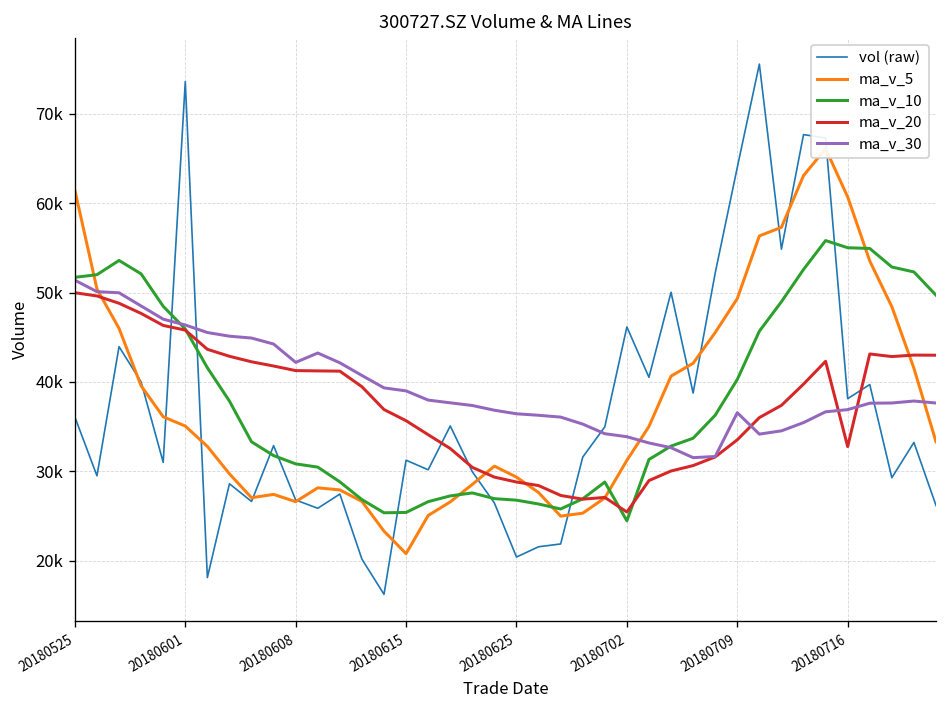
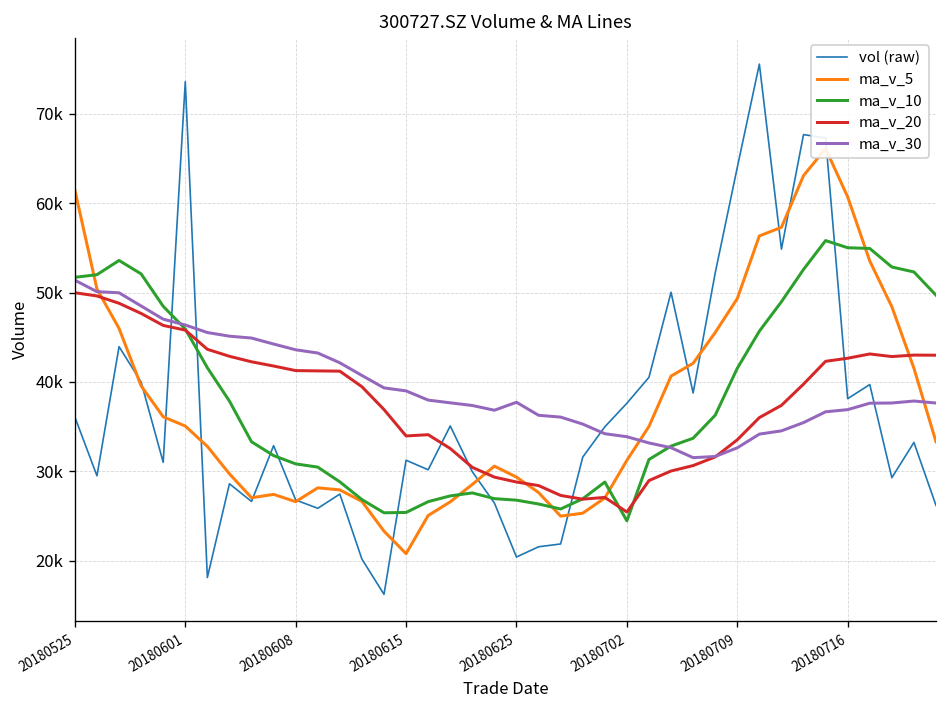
ma_v_30, 20180608: 42000 -> 44000
ma_v_20, 20180615: 36000 -> 34000
ma_v_30, 20180625: 36000 -> 38000
vol (raw), 20180702: 46000 -> 38000
ma_v_10, 20180709: 40000 -> 42000
ma_v_30, 20180709: 37000 -> 33000
ma_v_20, 20180716: 33000 -> 43000
